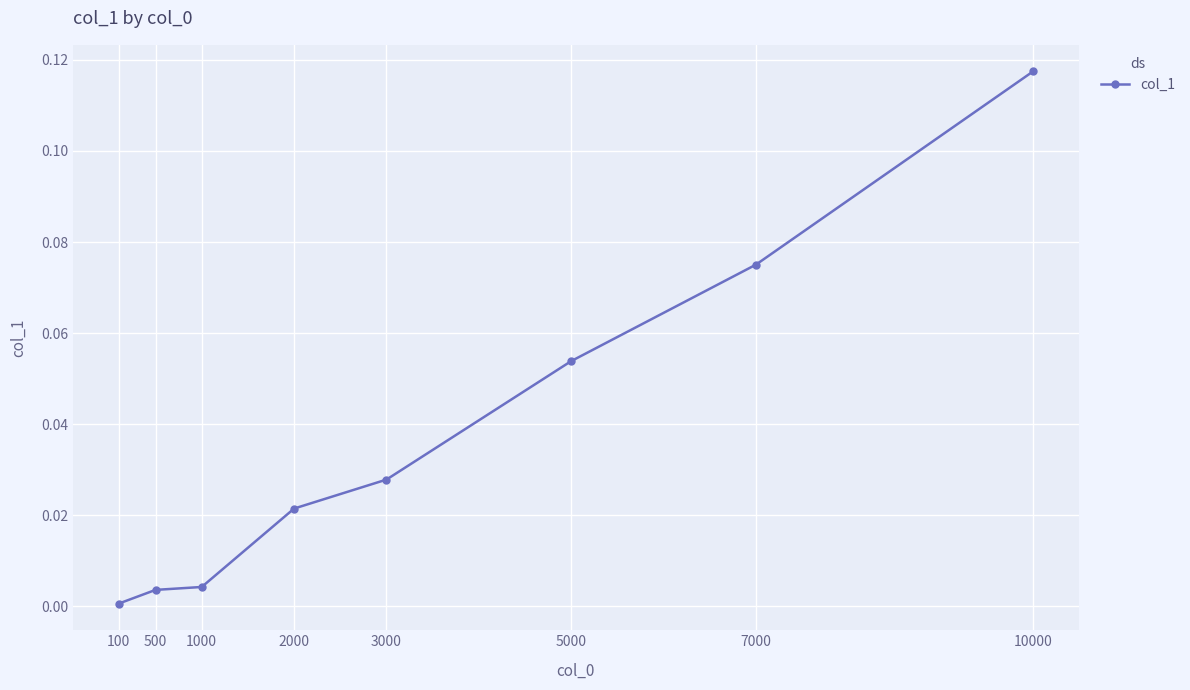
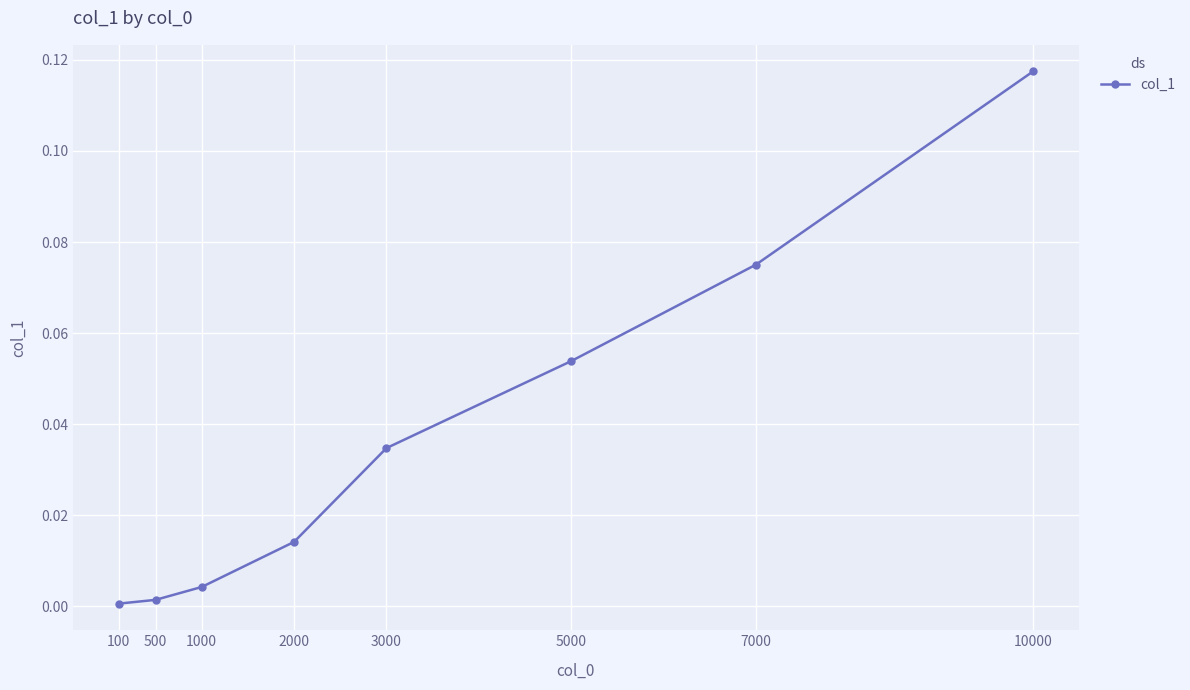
500: 0.004 -> 0.001
2000: 0.021 -> 0.014
3000: 0.028 -> 0.035
